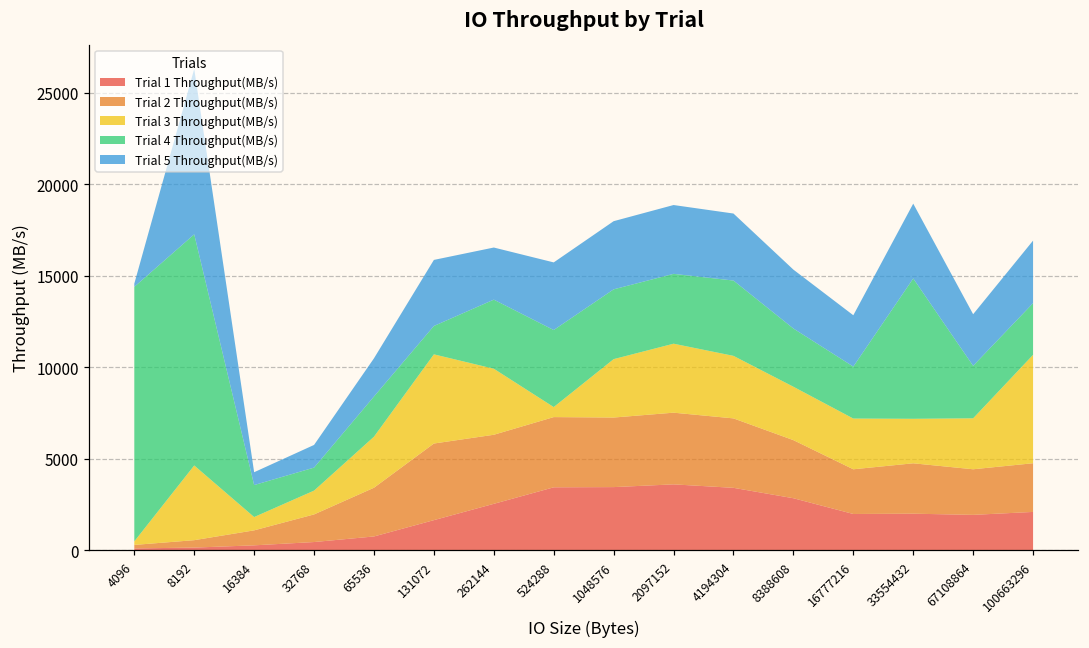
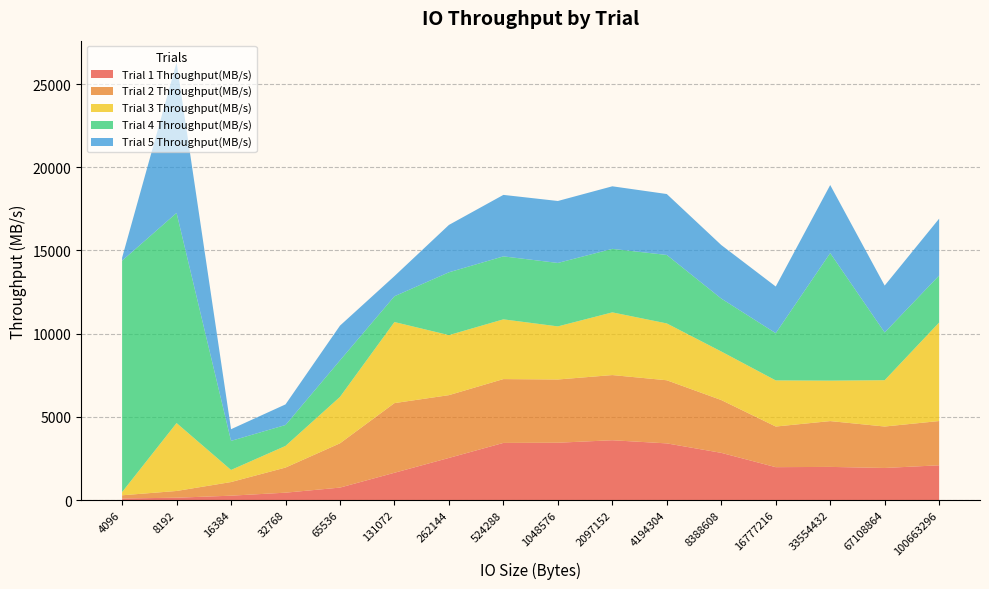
Trial 5 Throughput(MB/s), 131072: 3600 -> 1200
Trial 3 Throughput(MB/s), 524288: 500 -> 3600
Trial 4 Throughput(MB/s), 524288: 4200 -> 3800
